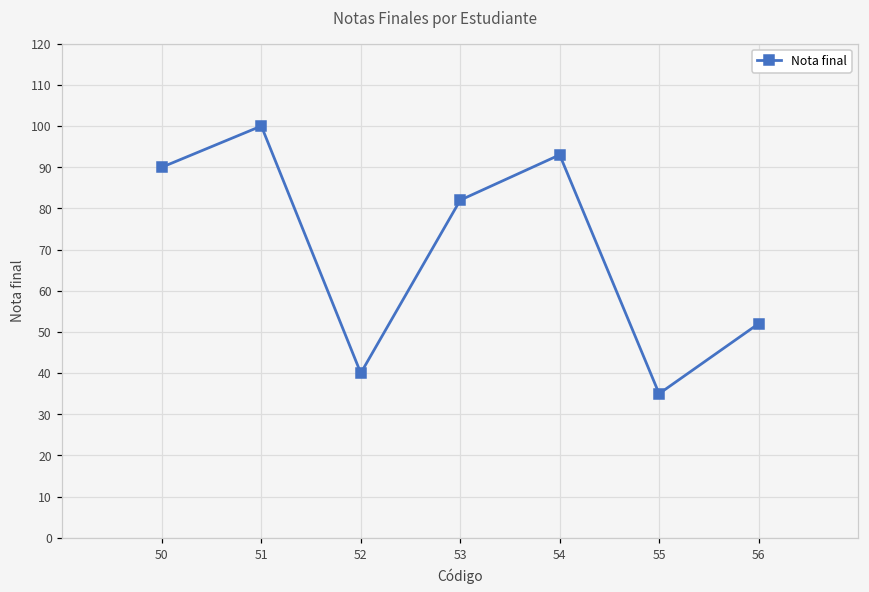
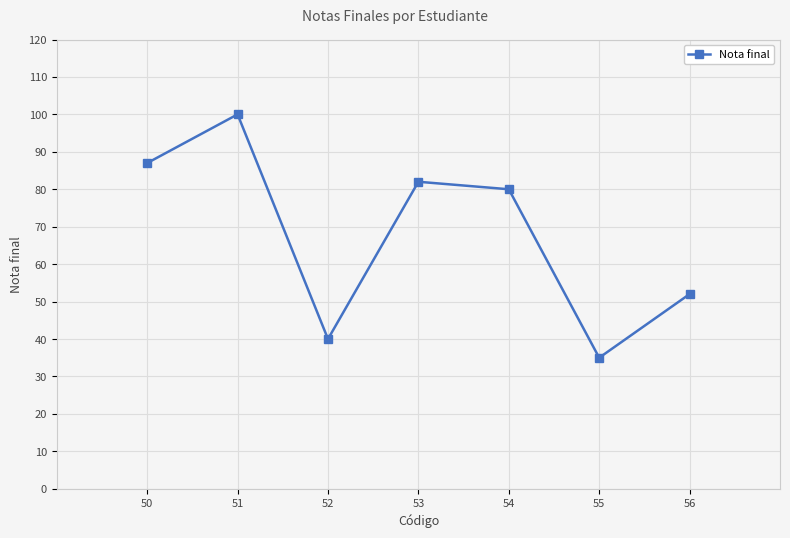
50: 90 -> 87
54: 93 -> 80
